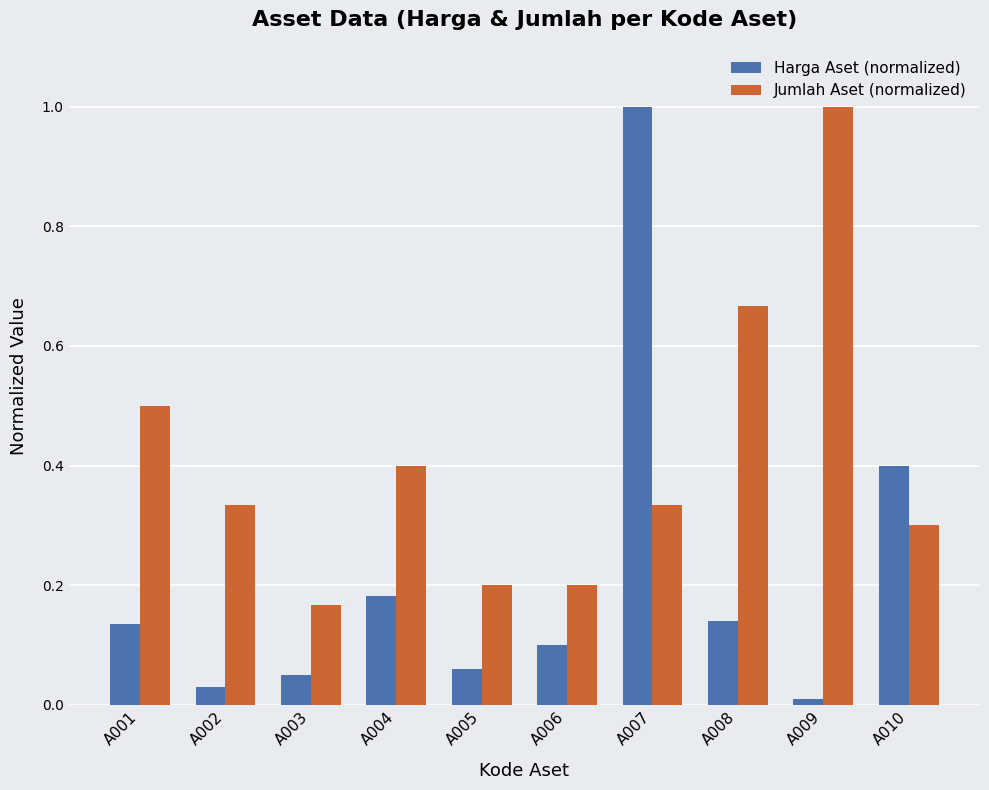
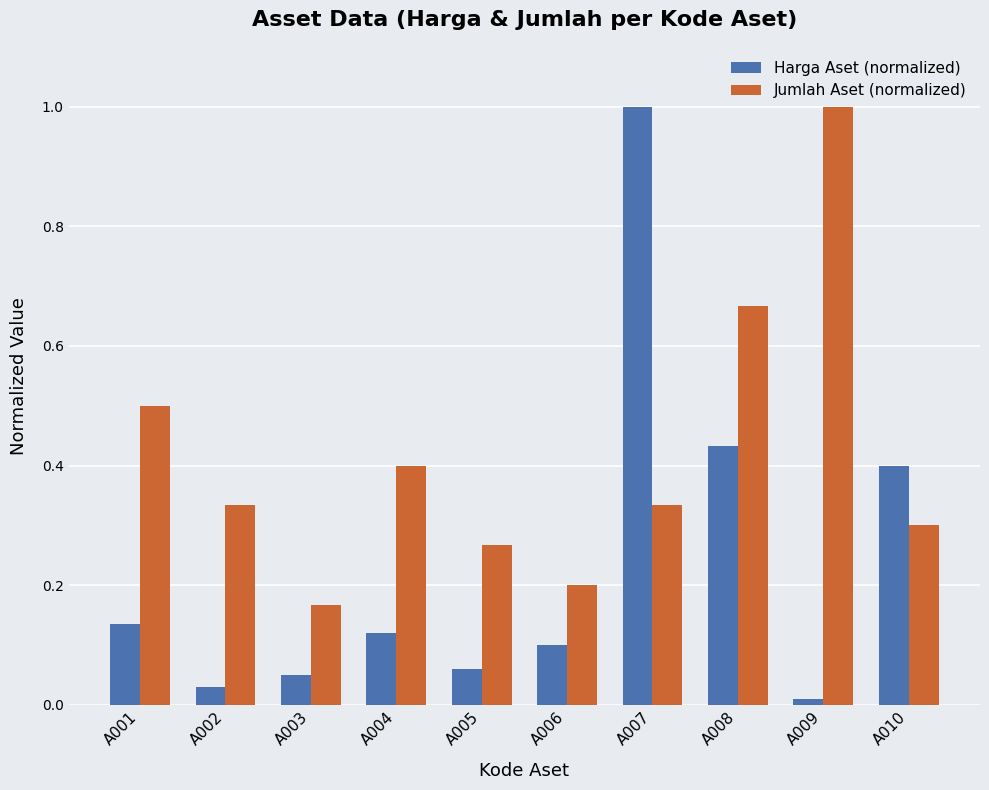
Harga Aset (normalized), A004: 0.18 -> 0.12
Jumlah Aset (normalized), A005: 0.20 -> 0.27
Harga Aset (normalized), A008: 0.14 -> 0.43
